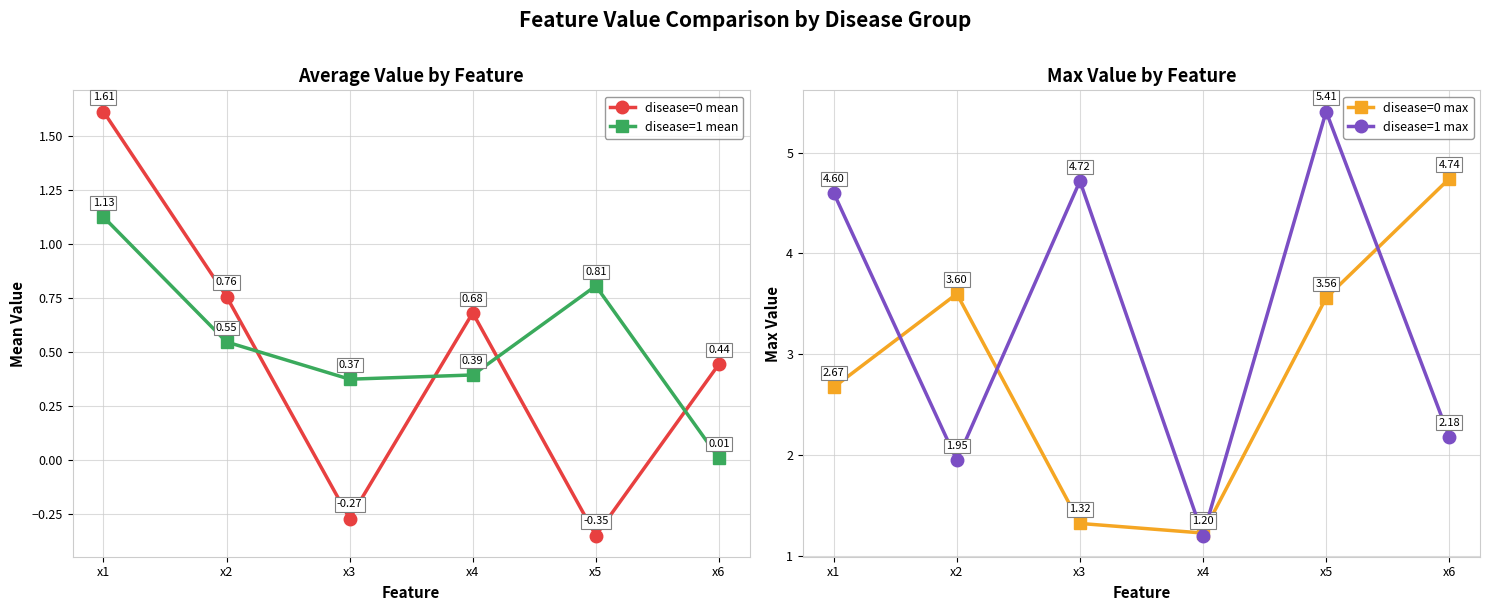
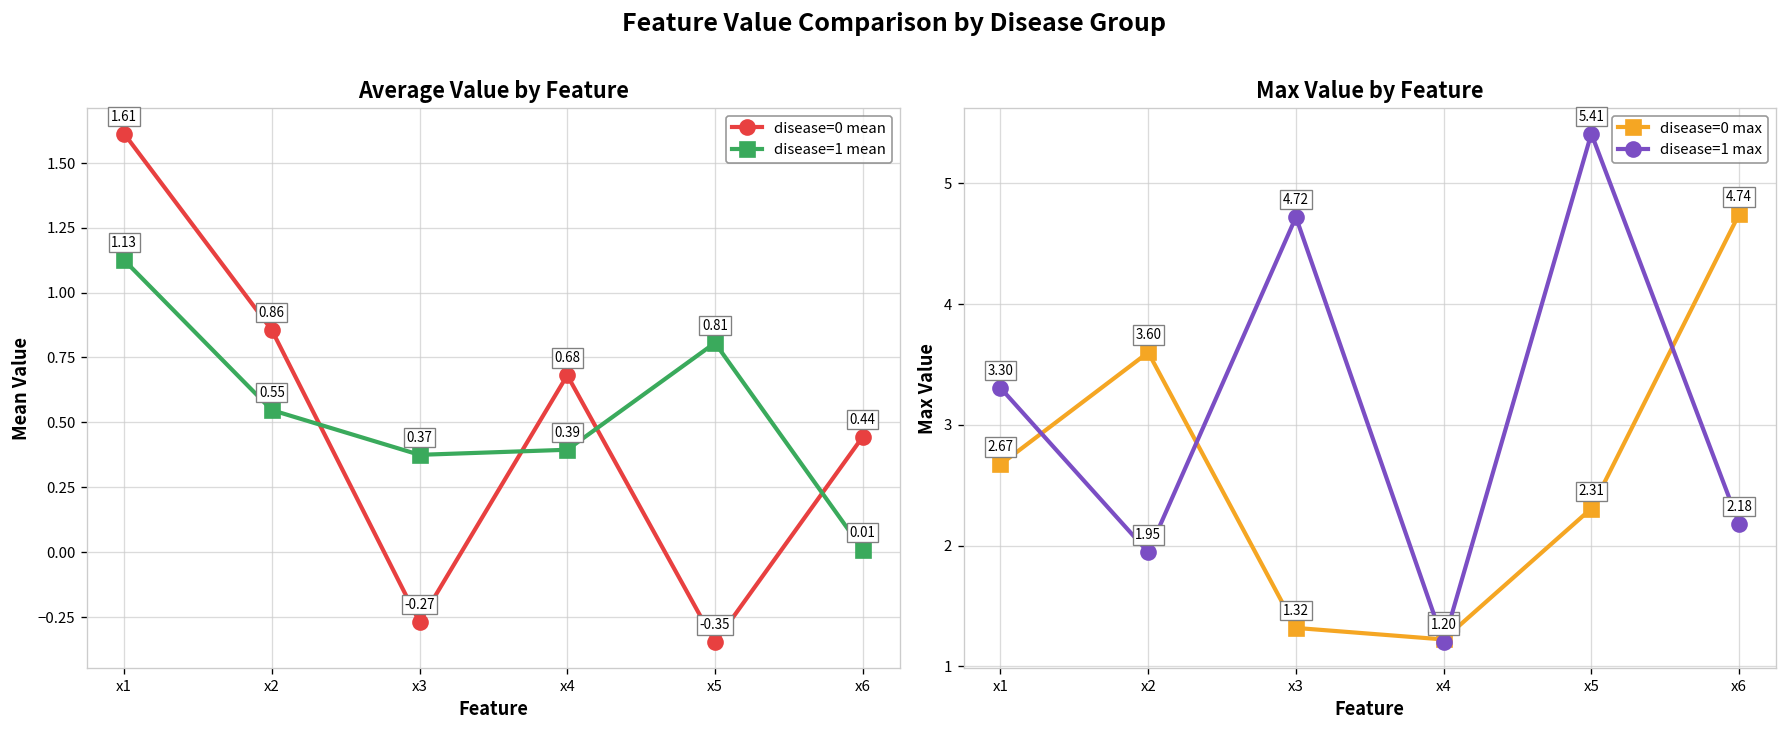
Average Value by Feature, disease=0 mean, x2: 0.76 -> 0.86
Max Value by Feature, disease=1 max, x1: 4.60 -> 3.30
Max Value by Feature, disease=0 max, x5: 3.56 -> 2.31
